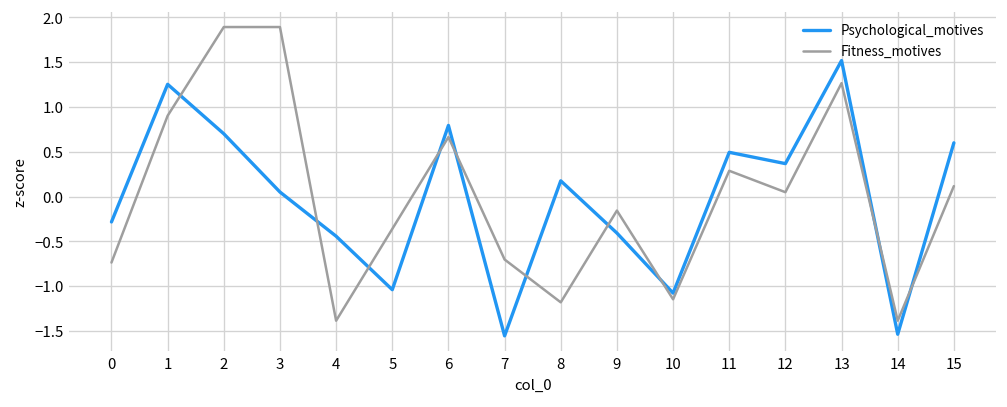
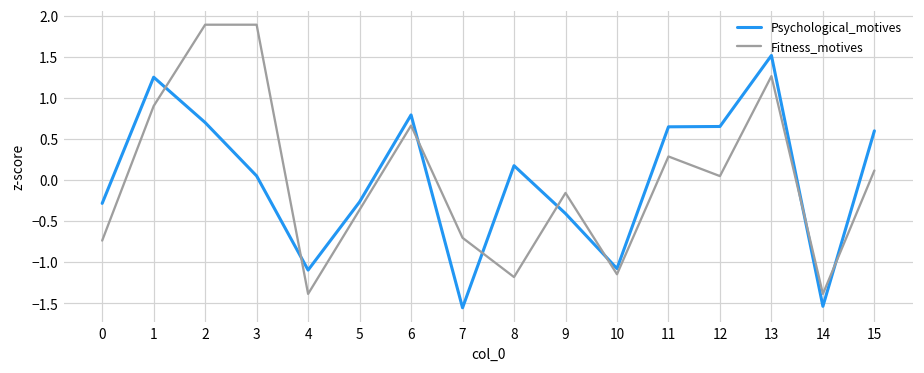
Psychological_motives, 4: -0.4 -> -1.1
Psychological_motives, 5: -1.0 -> -0.3
Psychological_motives, 11: 0.5 -> 0.6
Psychological_motives, 12: 0.4 -> 0.7
